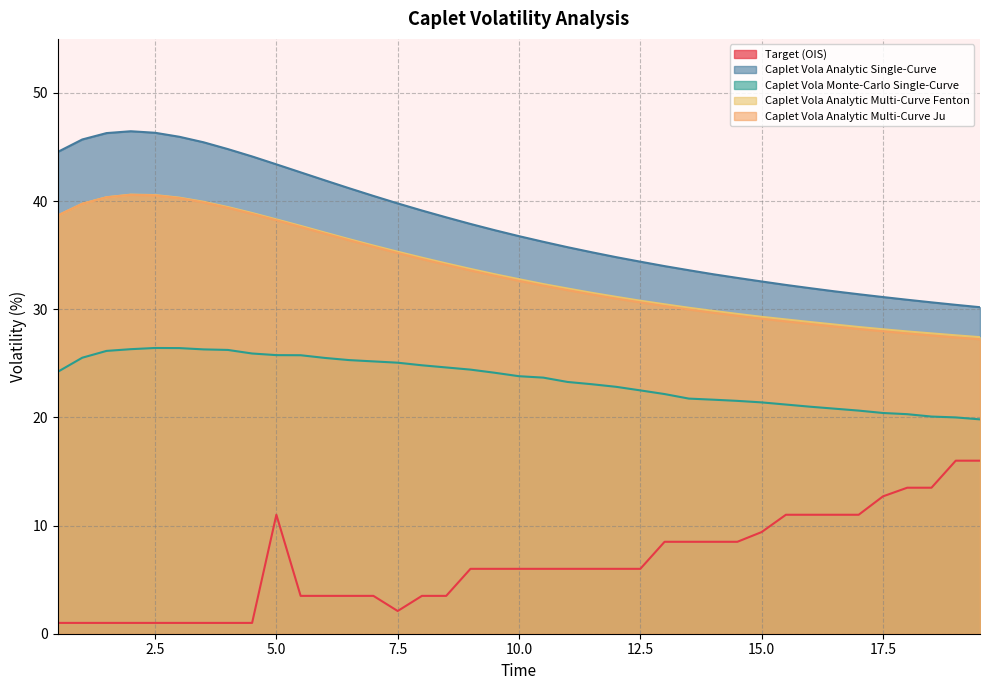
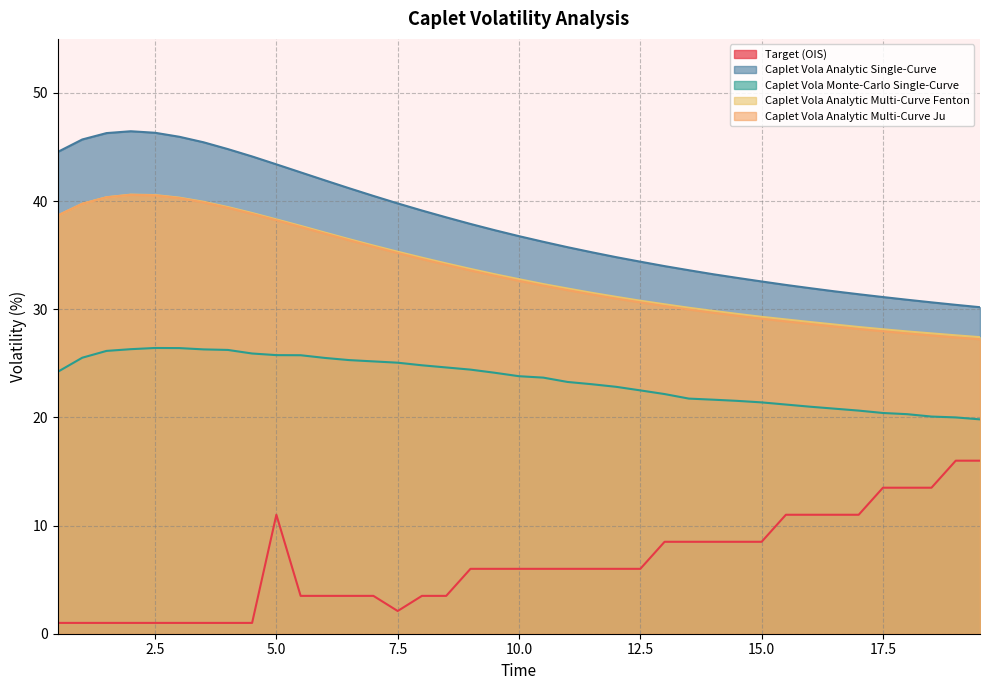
Target (OIS), 15.0: 9.4 -> 8.5
Target (OIS), 17.5: 12.7 -> 13.5
